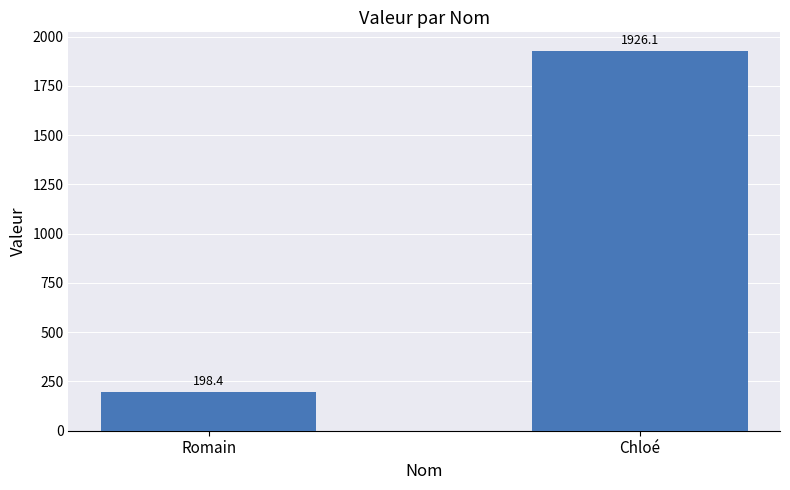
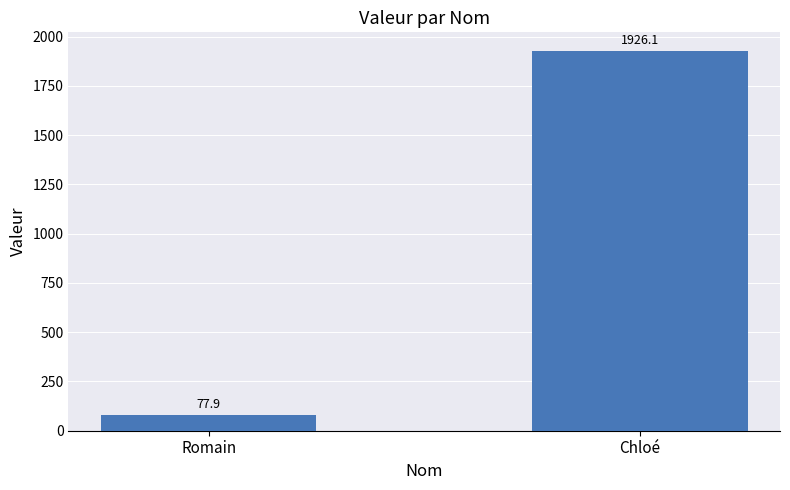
Romain: 198.4 -> 77.9
